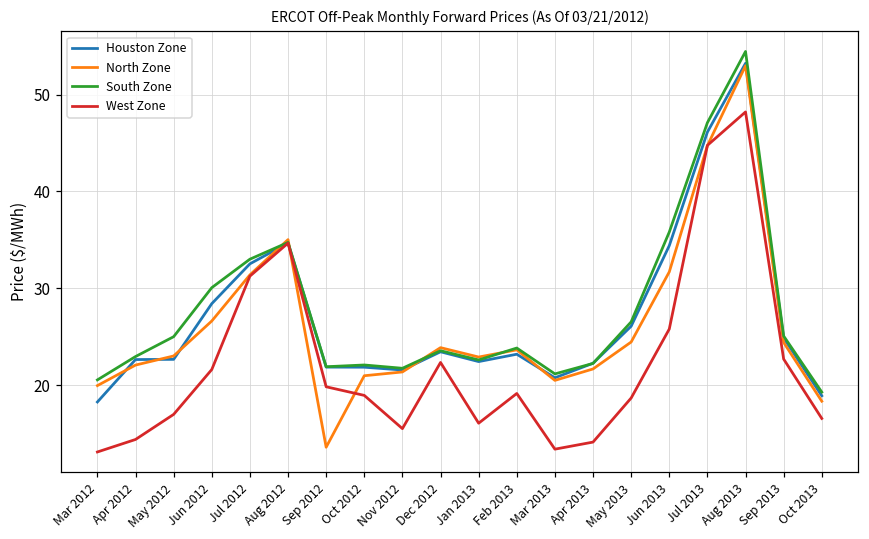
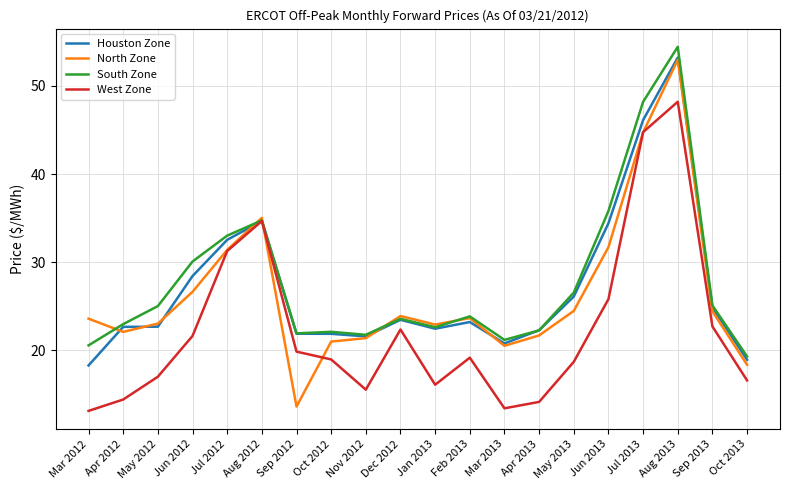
North Zone, Mar 2012: 20 -> 24
South Zone, Jul 2013: 47 -> 48
